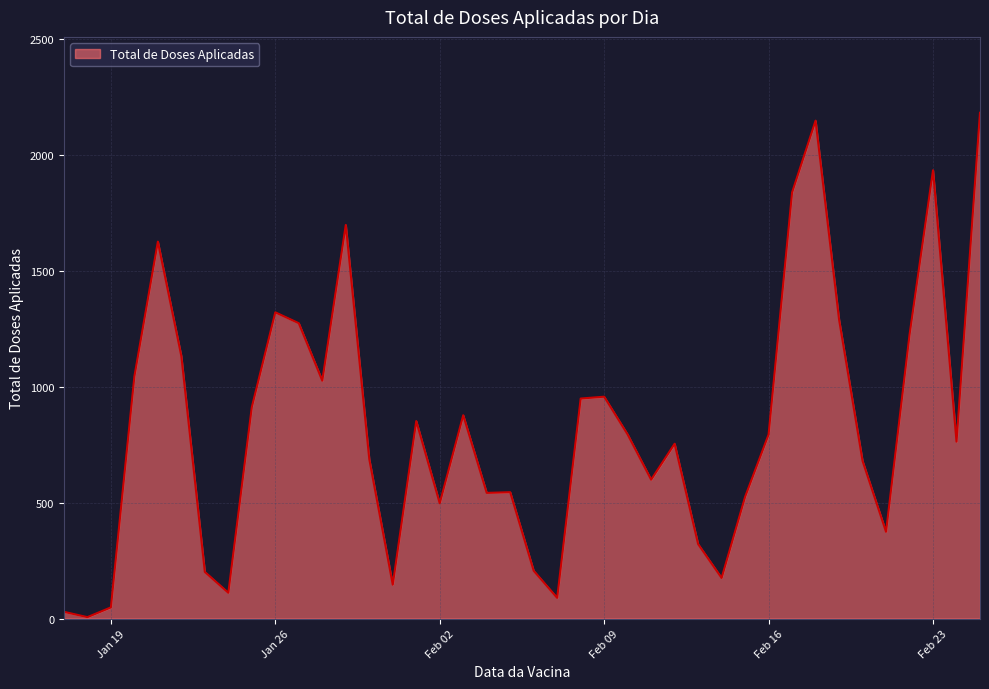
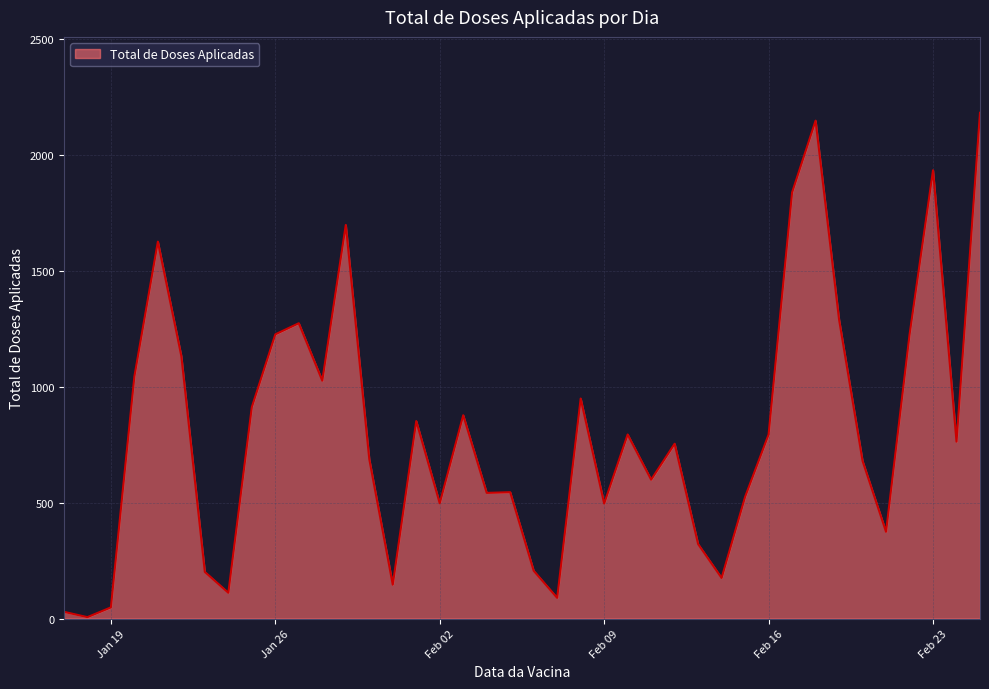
Jan 26: 1320 -> 1230
Feb 09: 960 -> 500
